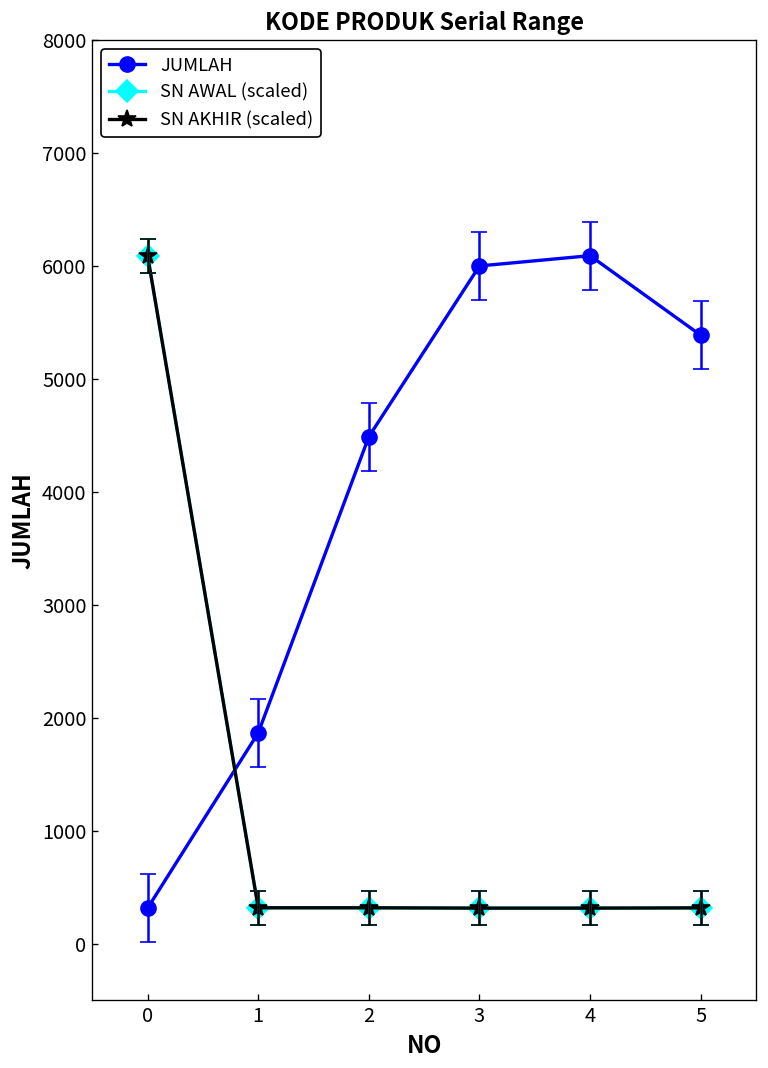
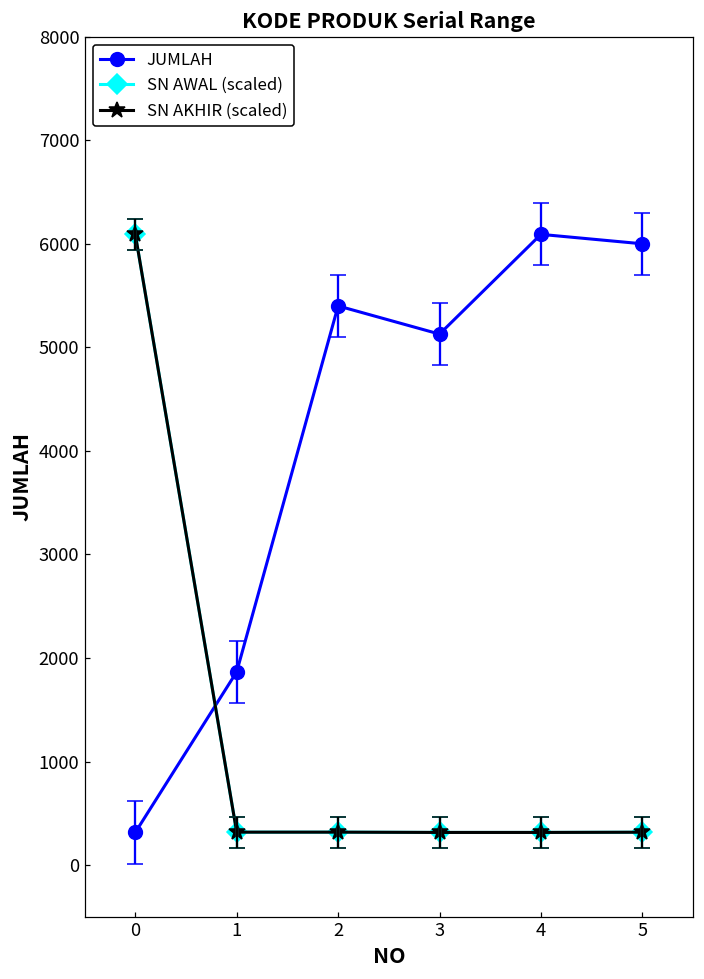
JUMLAH, 2: 4500 -> 5400
JUMLAH, 3: 6000 -> 5100
JUMLAH, 5: 5400 -> 6000
